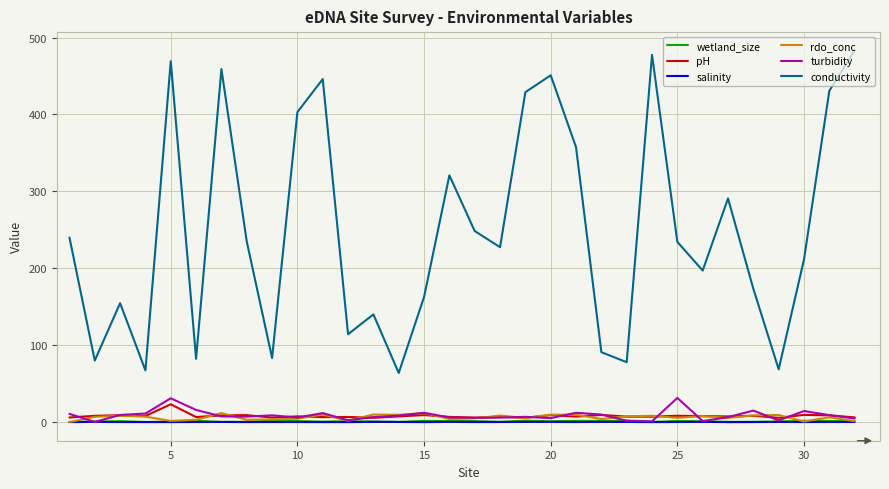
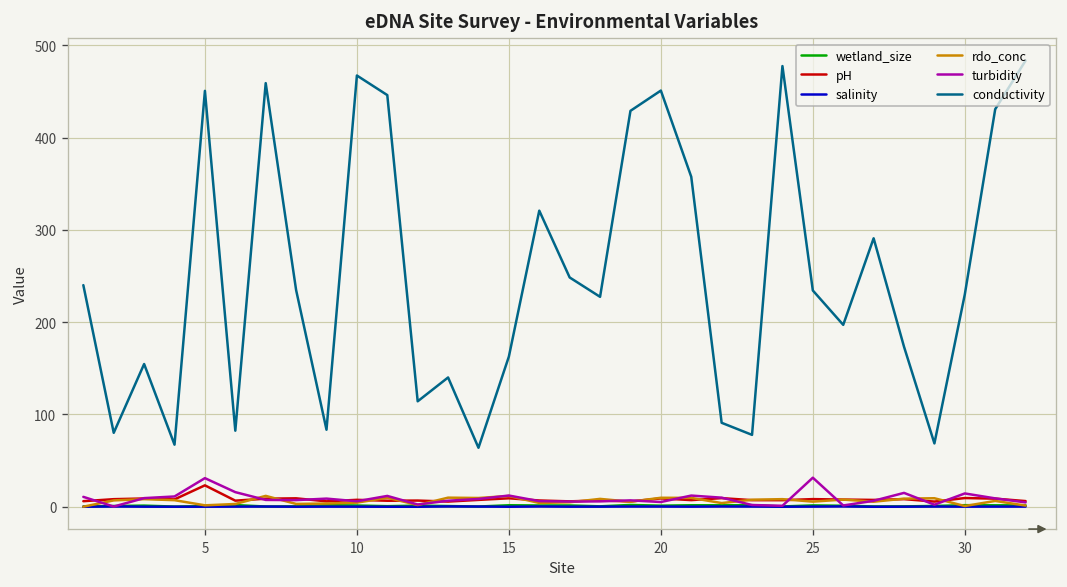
conductivity, 5: 470 -> 450
conductivity, 10: 400 -> 470
conductivity, 30: 210 -> 230
